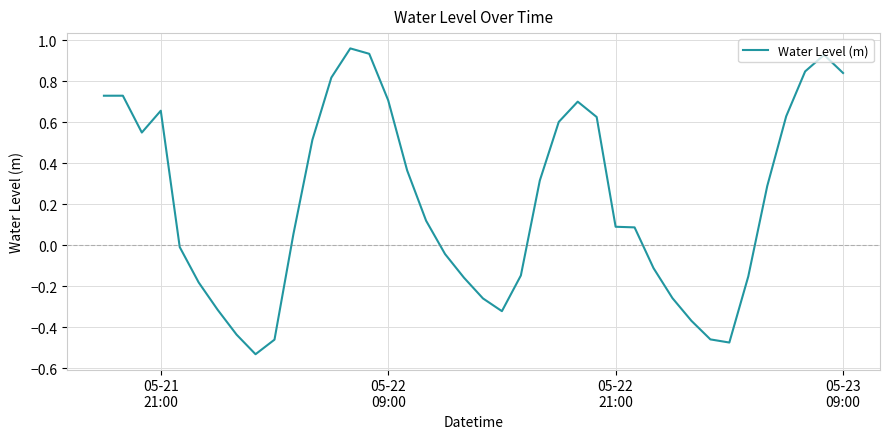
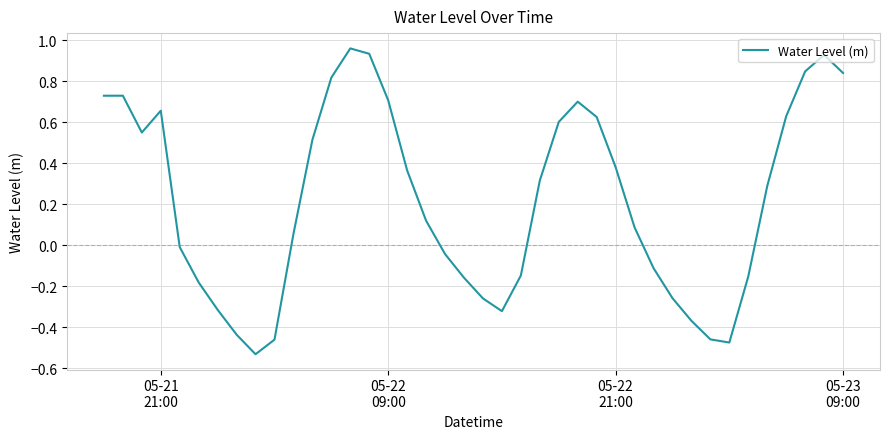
05-22 21:00: 0.09 -> 0.38
